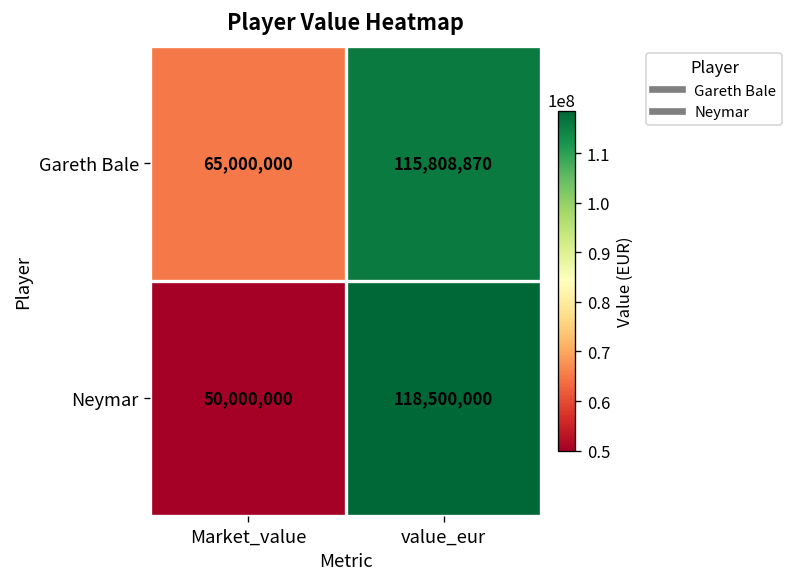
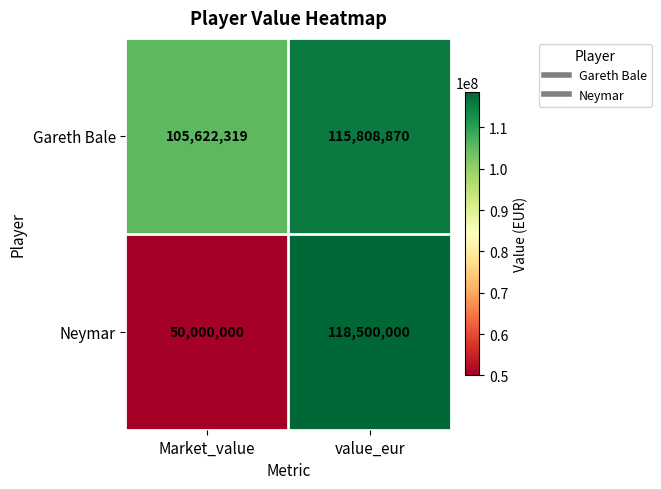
Gareth Bale, Market_value: 65,000,000 -> 105,622,319
